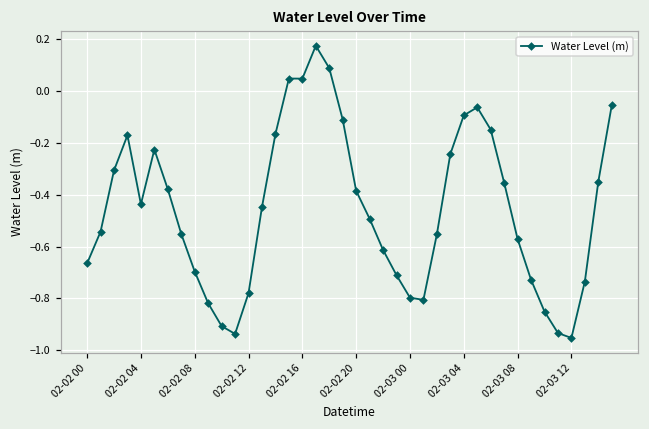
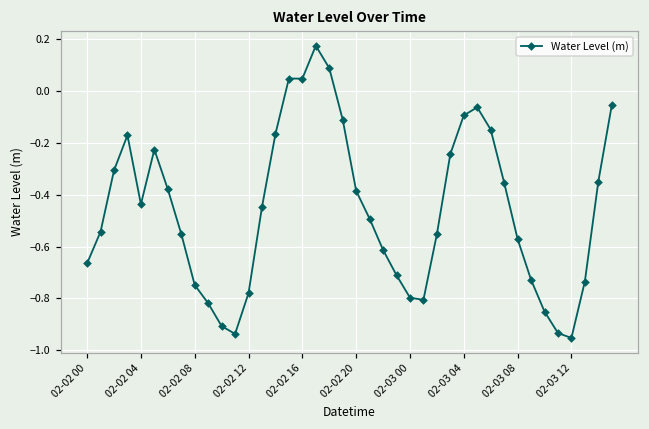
02-02 08: -0.70 -> -0.75
